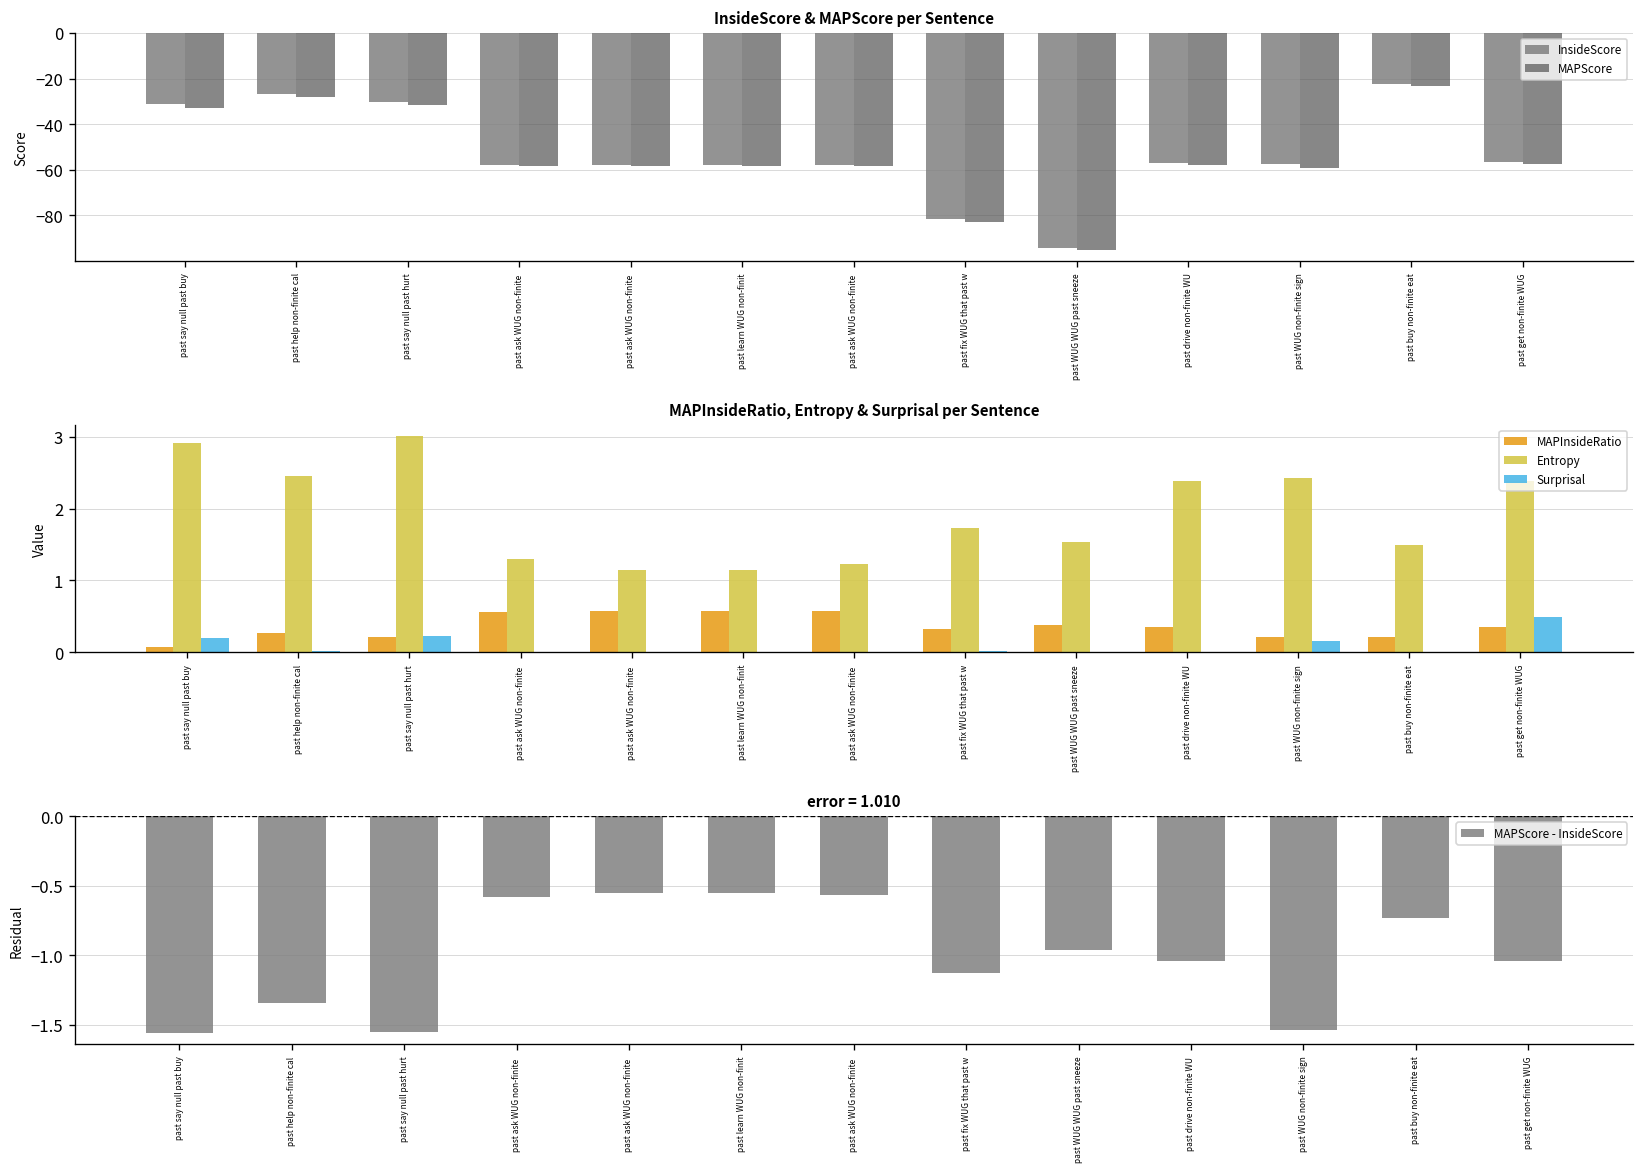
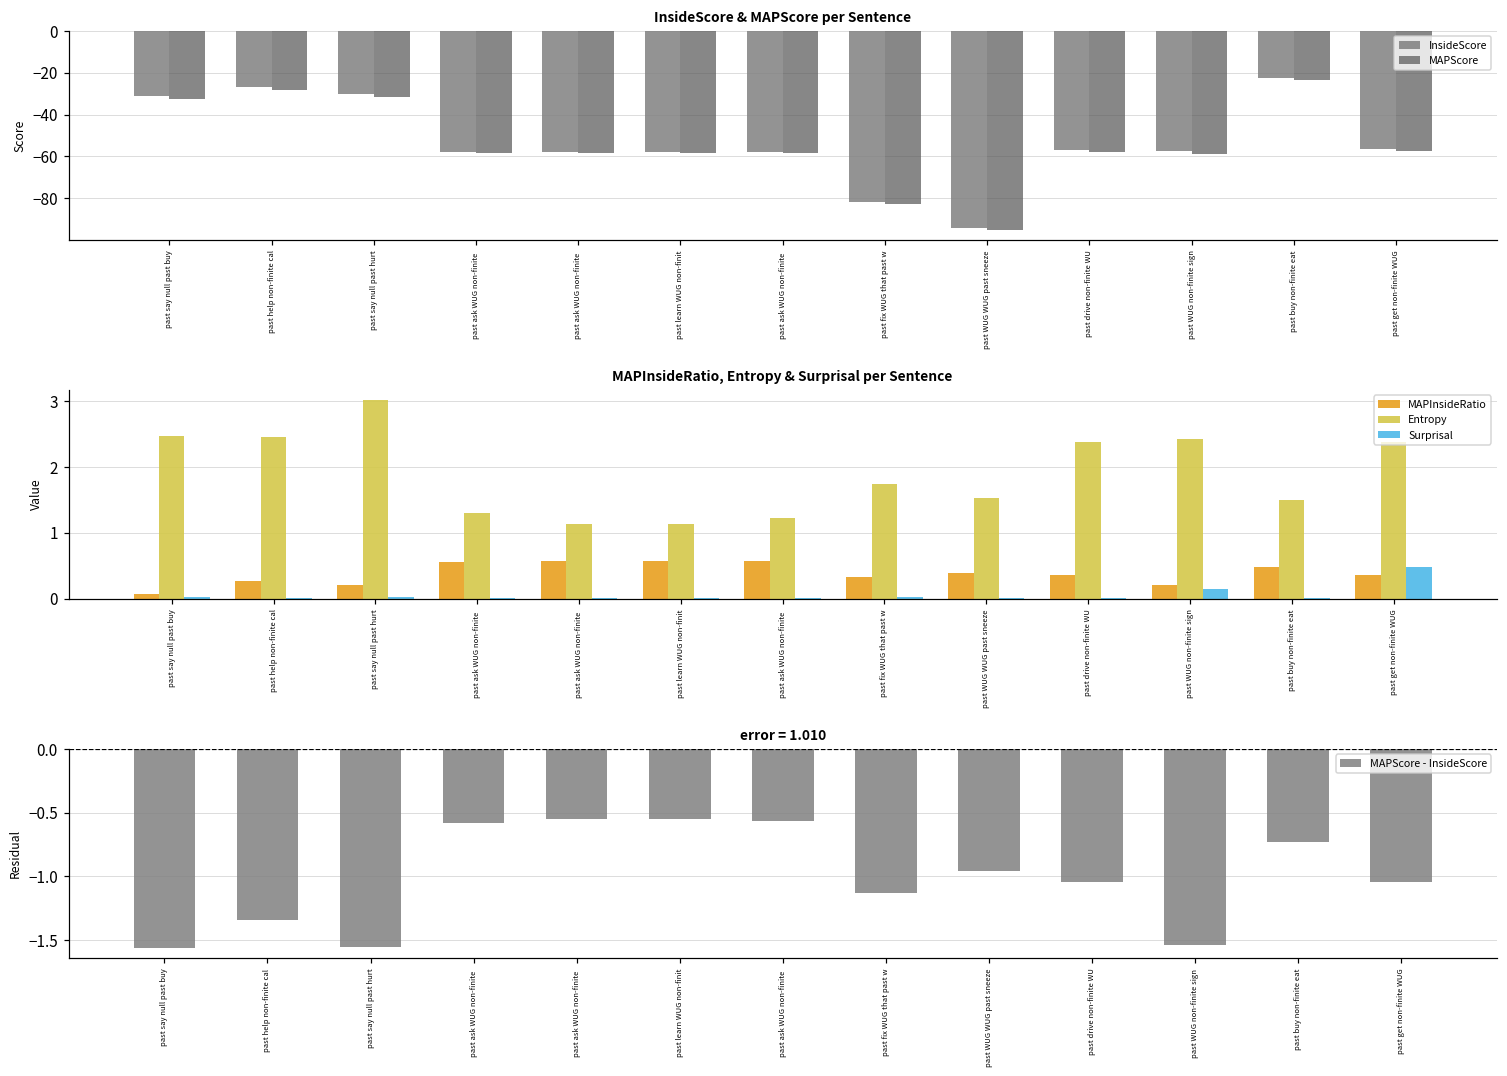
MAPInsideRatio, Entropy & Surprisal per Sentence, Entropy, past say null past buy: 2.9 -> 2.5
MAPInsideRatio, Entropy & Surprisal per Sentence, Surprisal, past say null past buy: 0.2 -> 0.0
MAPInsideRatio, Entropy & Surprisal per Sentence, Surprisal, past say null past hurt: 0.2 -> 0.0
MAPInsideRatio, Entropy & Surprisal per Sentence, MAPInsideRatio, past buy non-finite eat: 0.2 -> 0.5
